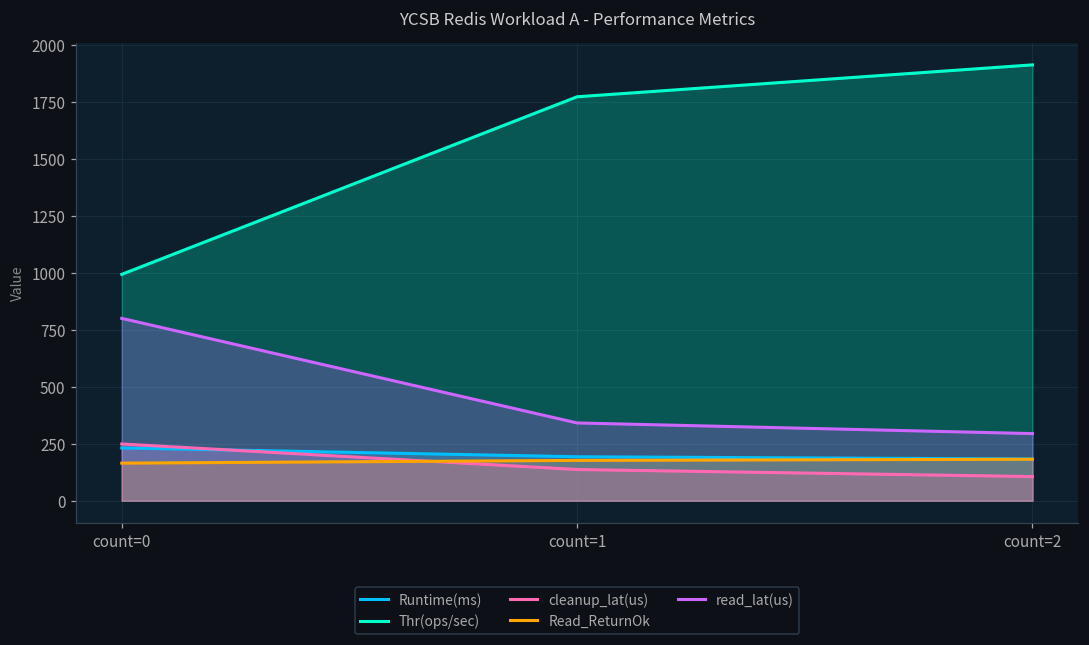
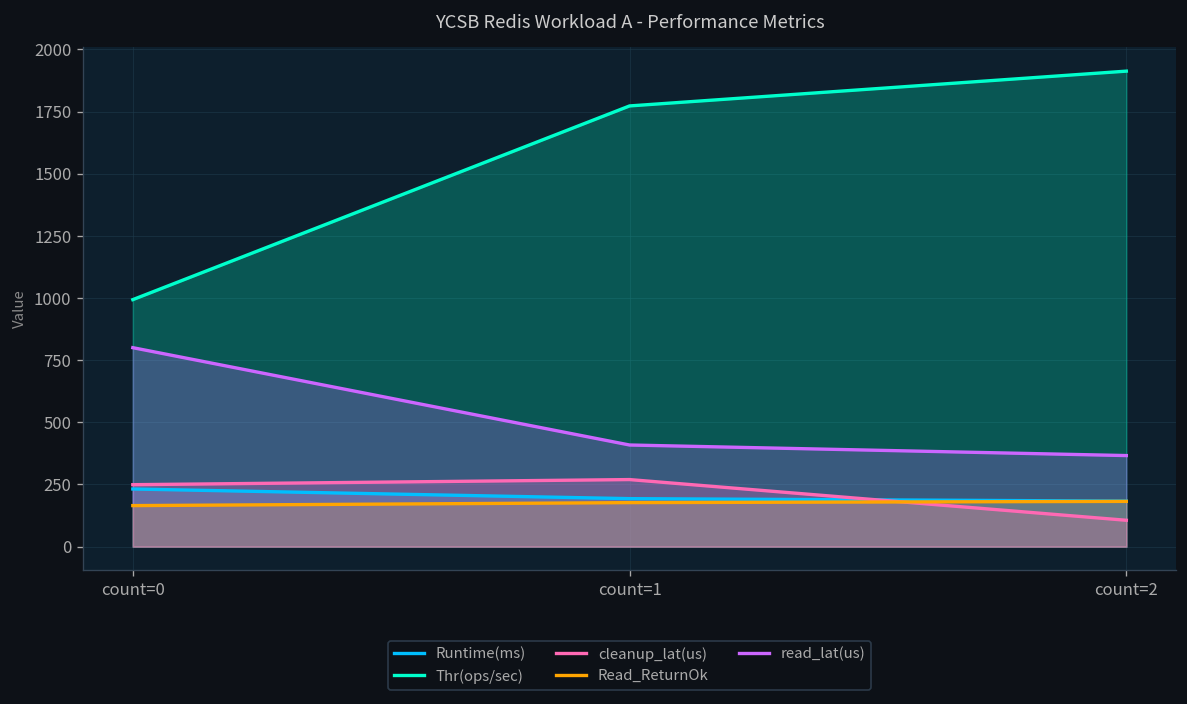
cleanup_lat(us), count=1: 140 -> 270
read_lat(us), count=1: 340 -> 410
read_lat(us), count=2: 290 -> 370
